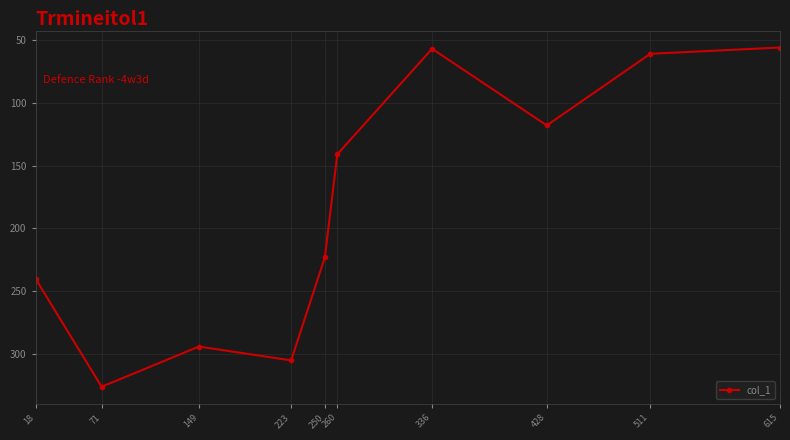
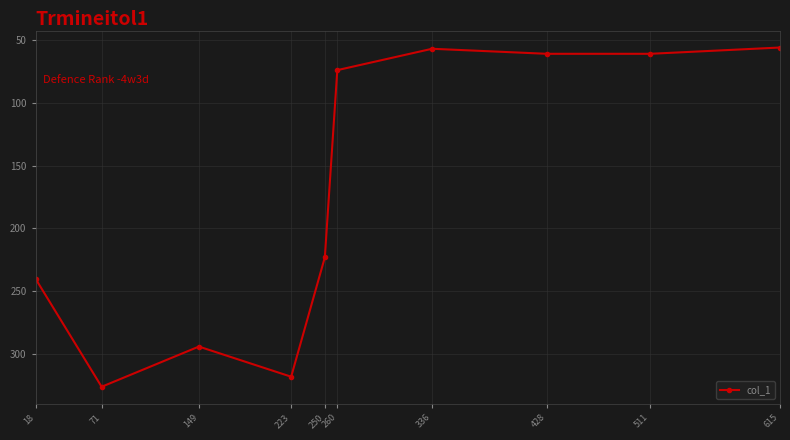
223: 305 -> 318
260: 141 -> 74
428: 118 -> 61
